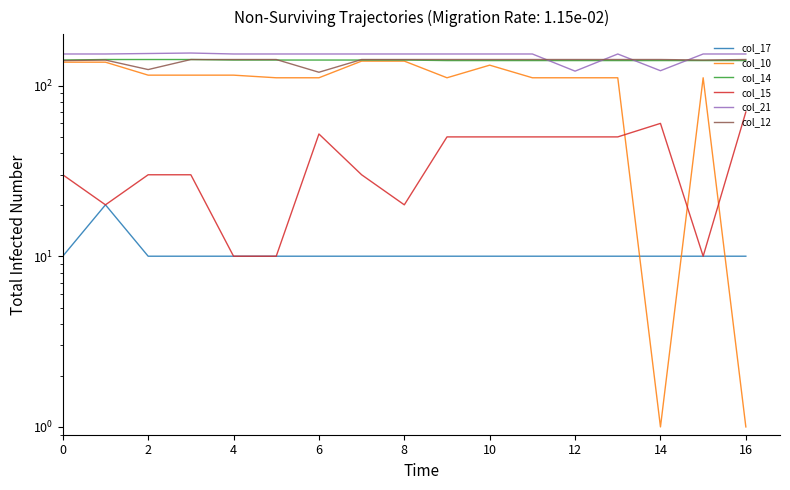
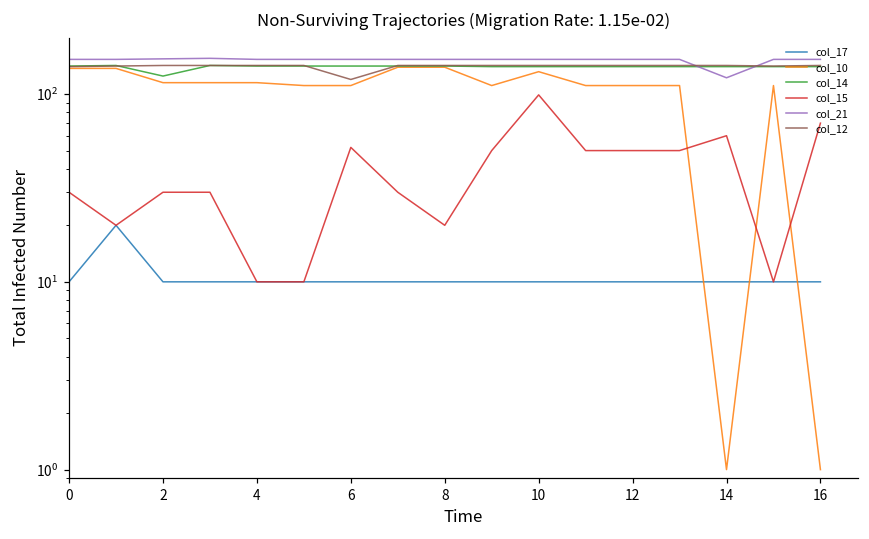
col_14, 2: 140 -> 120
col_12, 2: 120 -> 140
col_15, 10: 50 -> 100
col_21, 12: 120 -> 150
